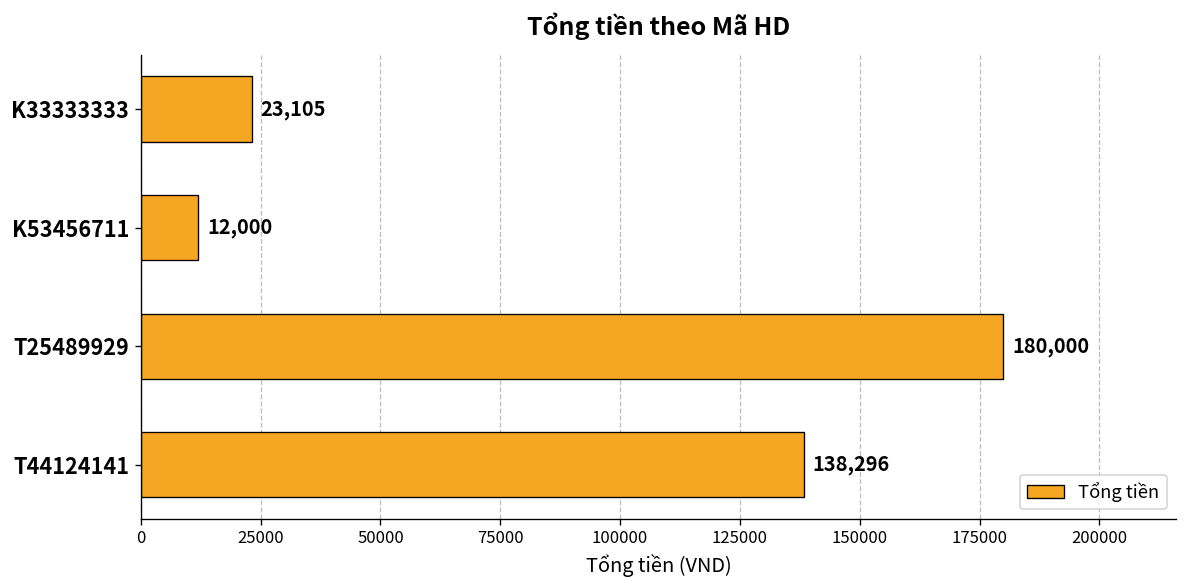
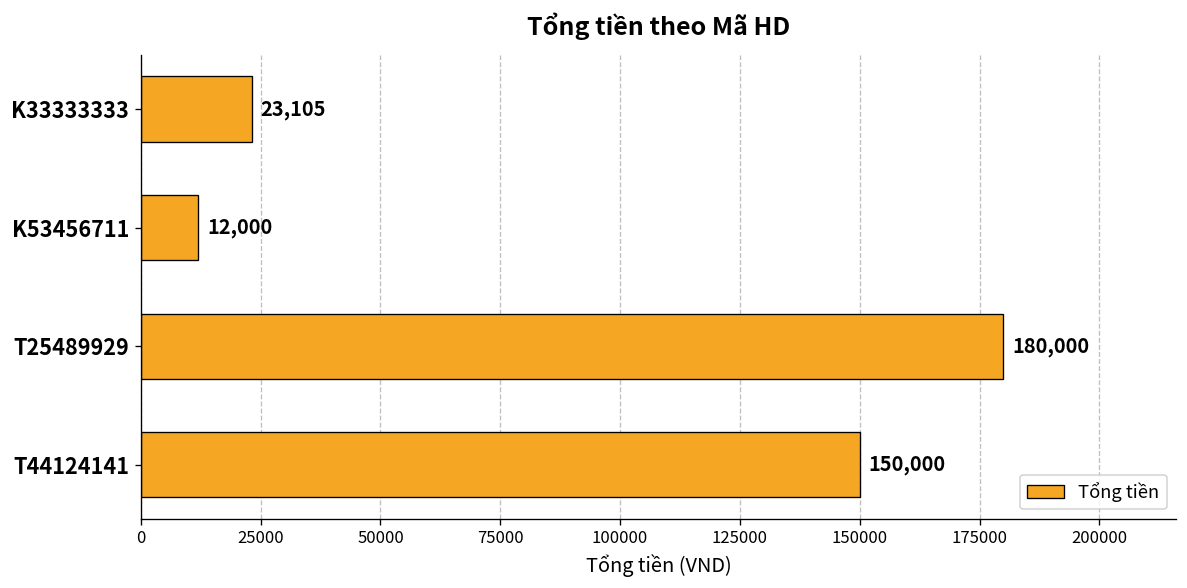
T44124141: 138,296 -> 150,000
